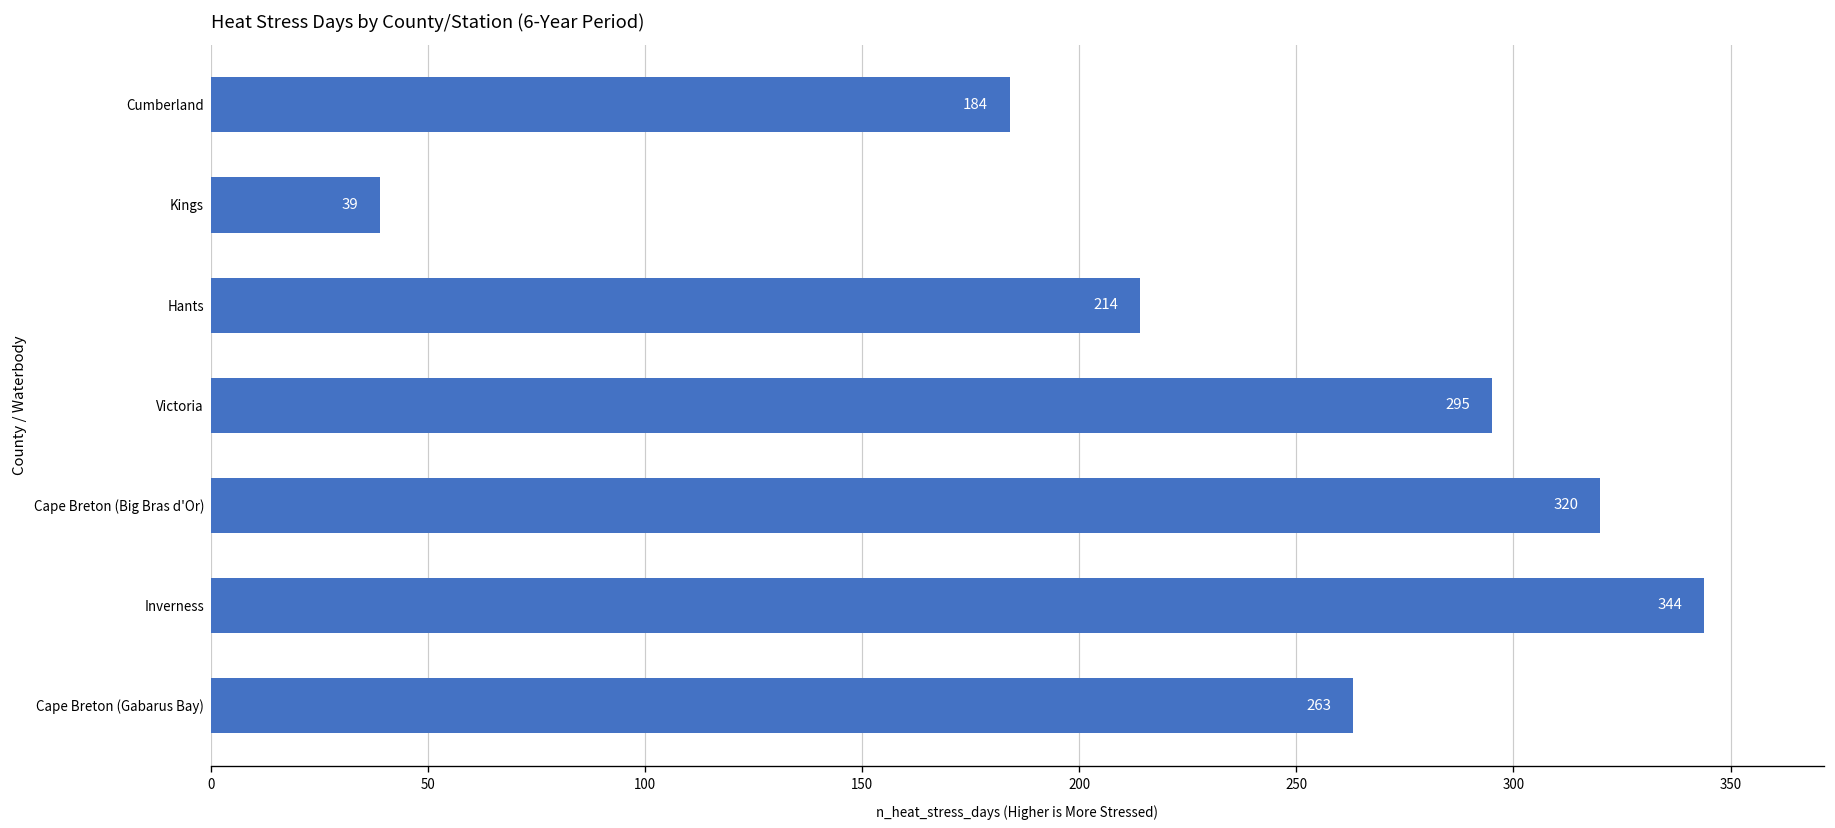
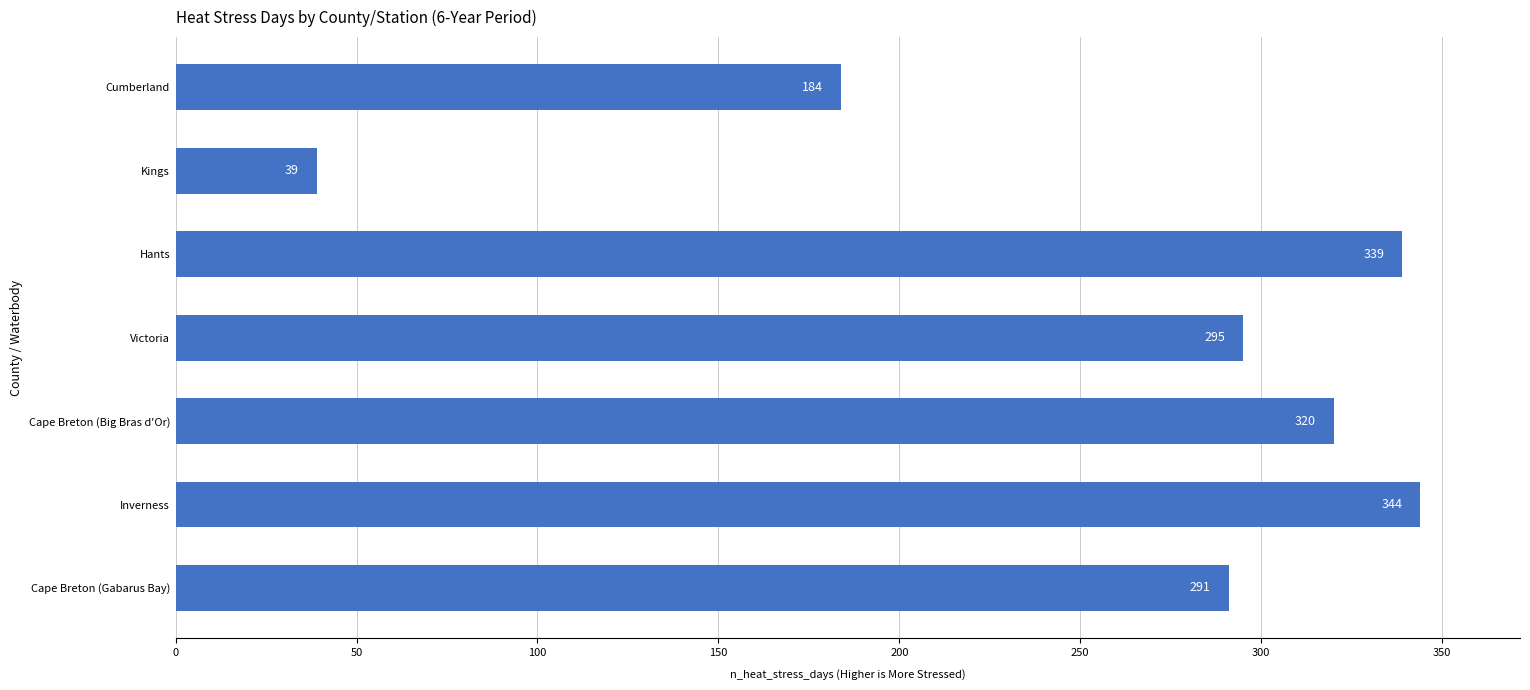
Hants: 214 -> 339
Cape Breton (Gabarus Bay): 263 -> 291
